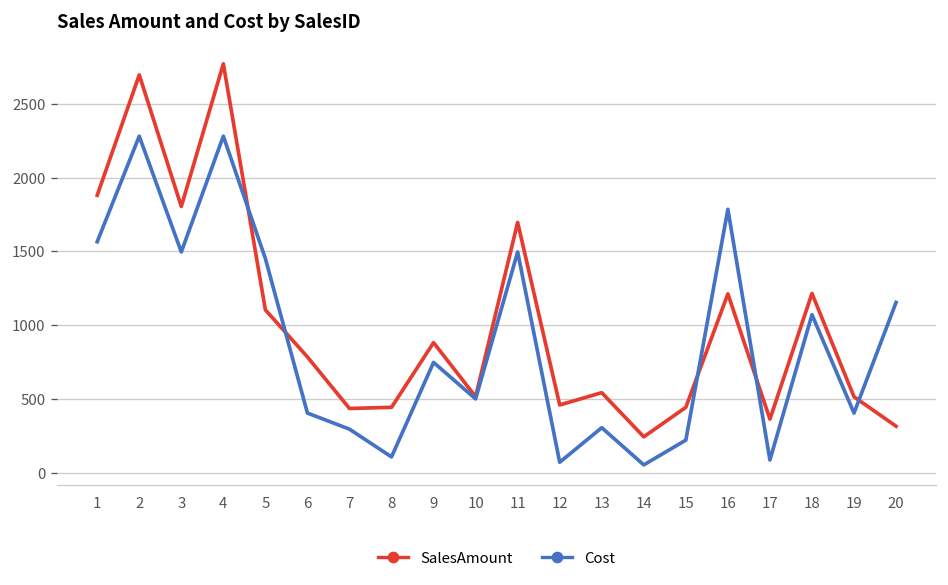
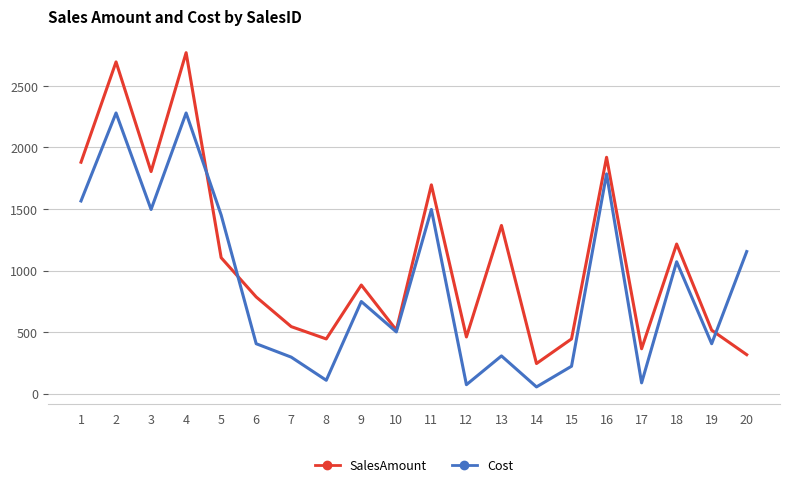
SalesAmount, 7: 440 -> 540
SalesAmount, 13: 540 -> 1370
SalesAmount, 16: 1210 -> 1920
